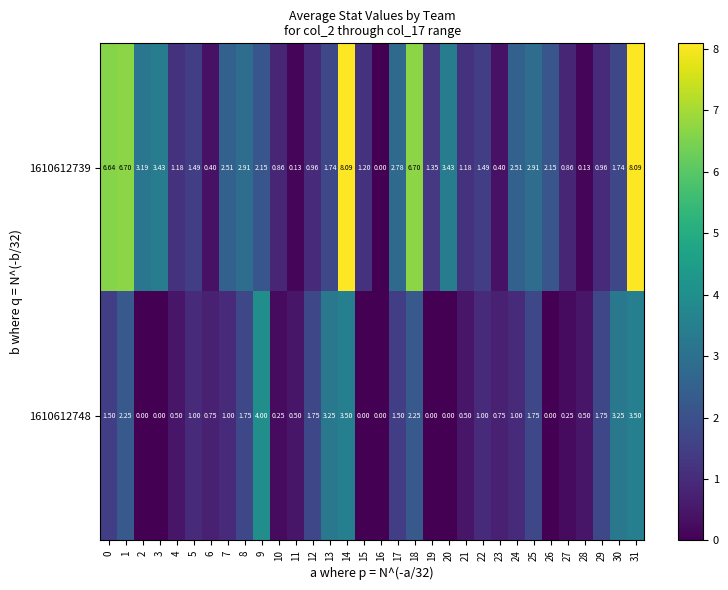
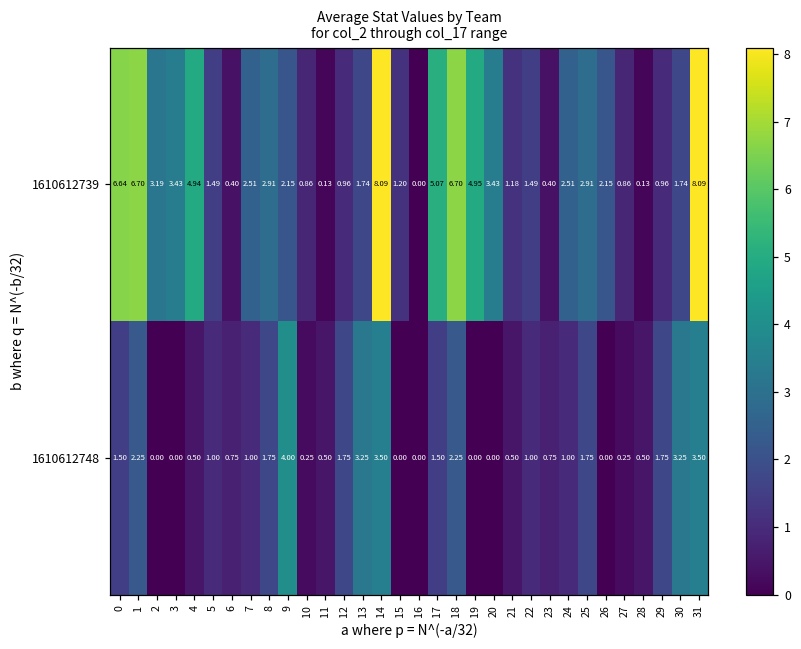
1610612739, 4: 1.18 -> 4.94
1610612739, 17: 2.78 -> 5.07
1610612739, 19: 1.35 -> 4.95
